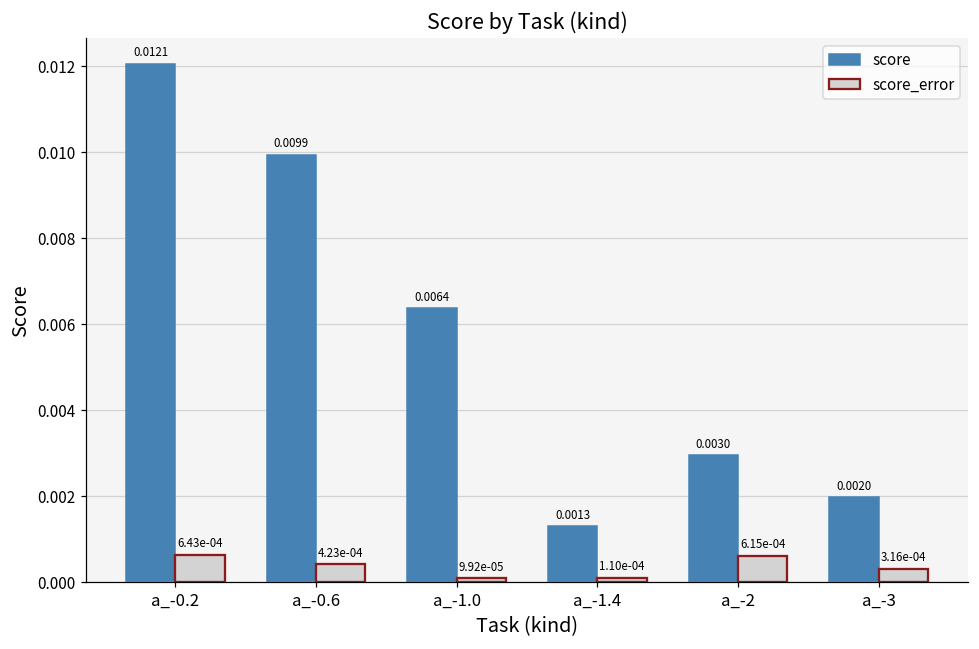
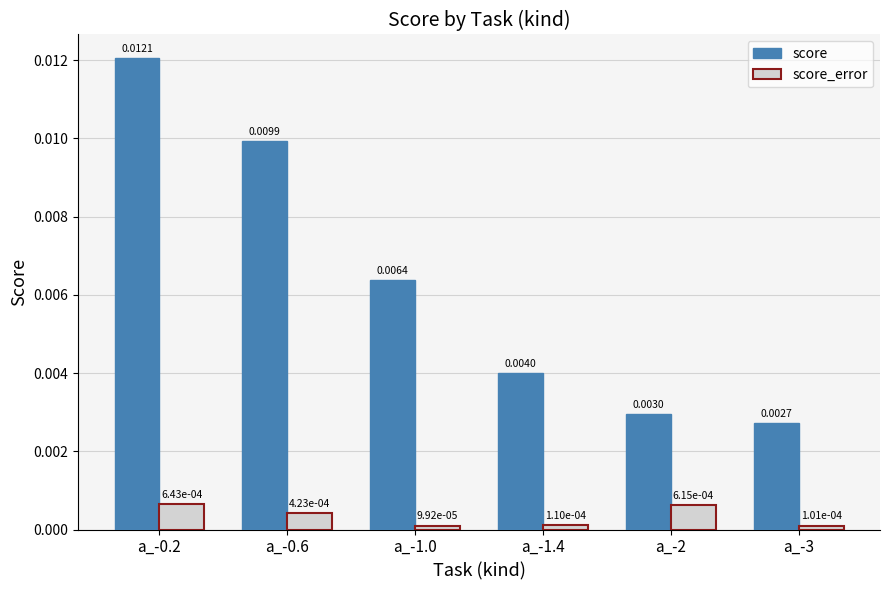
score, a_-1.4: 0.0013 -> 0.0040
score, a_-3: 0.0020 -> 0.0027
score_error, a_-3: 3.16e-04 -> 1.01e-04
